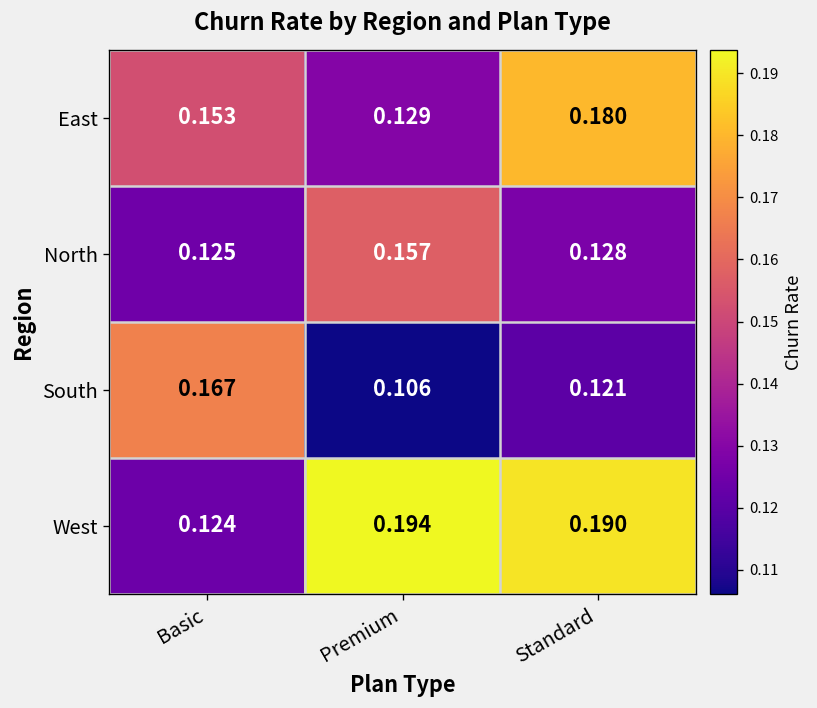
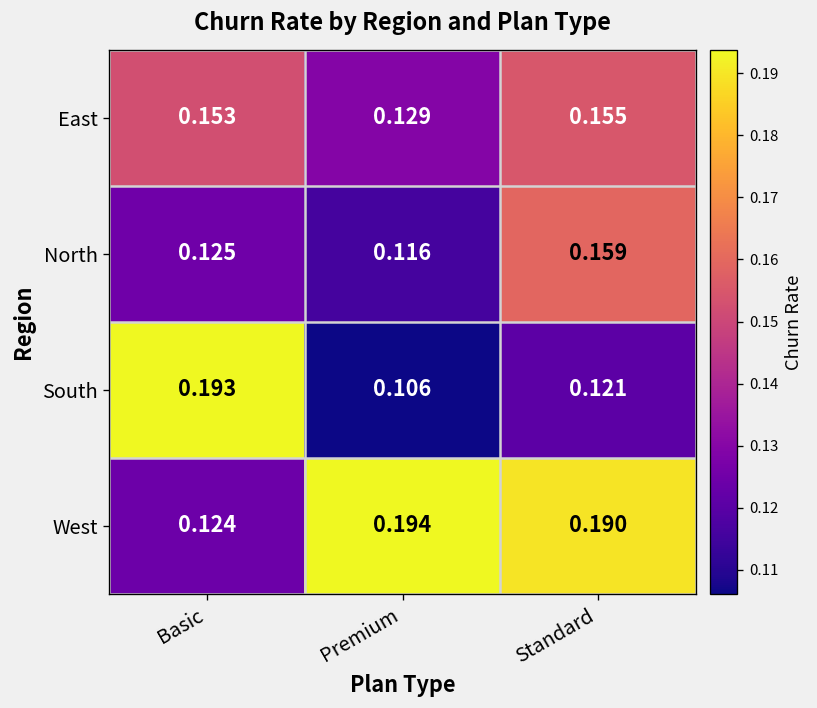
East, Standard: 0.180 -> 0.155
North, Premium: 0.157 -> 0.116
North, Standard: 0.128 -> 0.159
South, Basic: 0.167 -> 0.193
